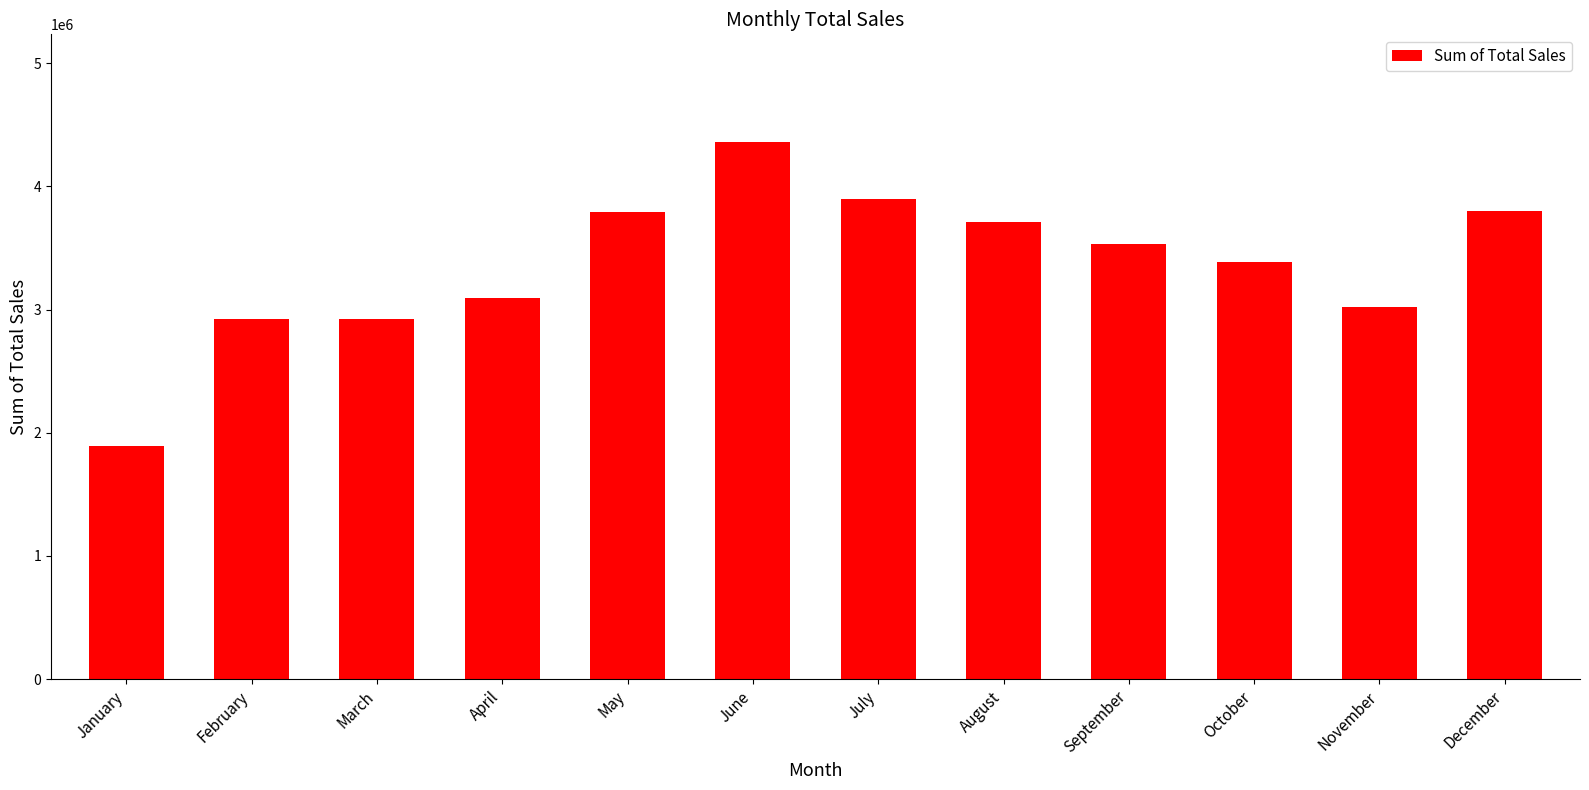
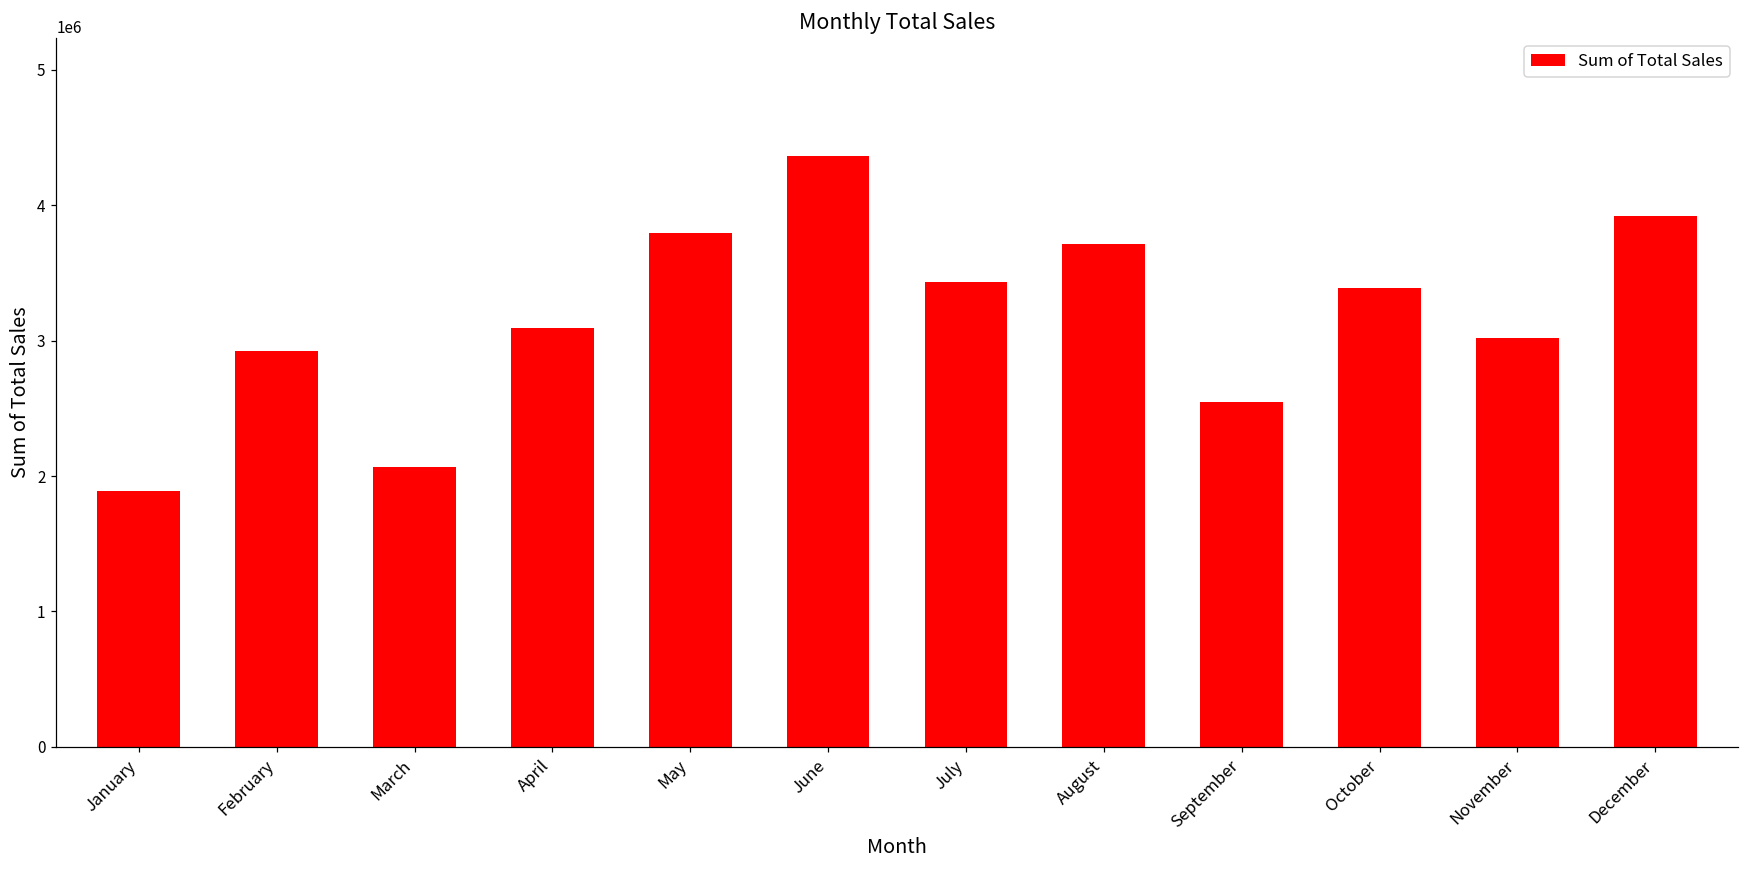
March: 2920000 -> 2070000
July: 3900000 -> 3430000
September: 3530000 -> 2540000
December: 3800000 -> 3920000
